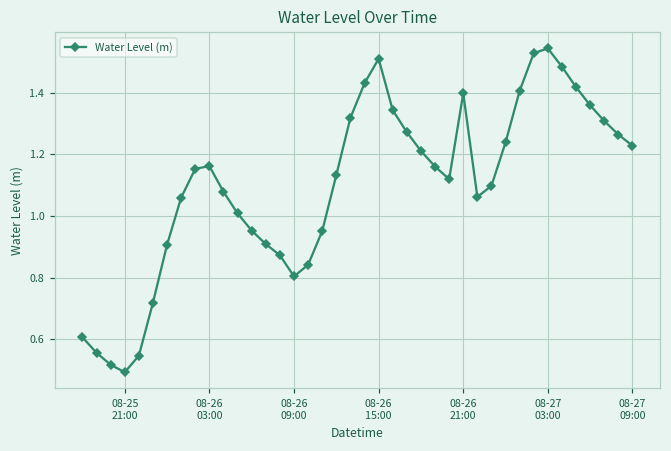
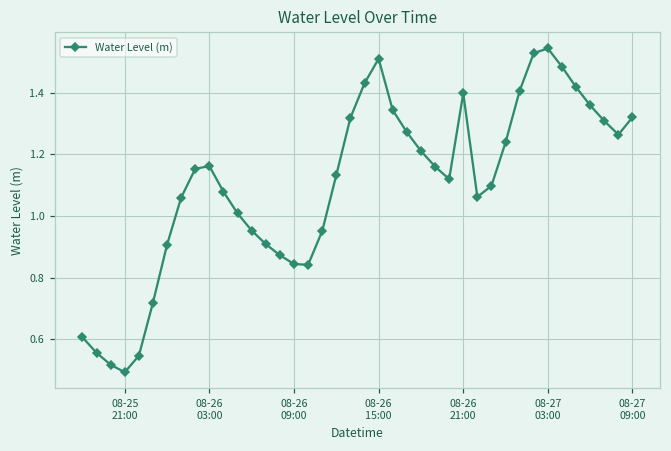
08-26 09:00: 0.80 -> 0.84
08-27 09:00: 1.23 -> 1.32
